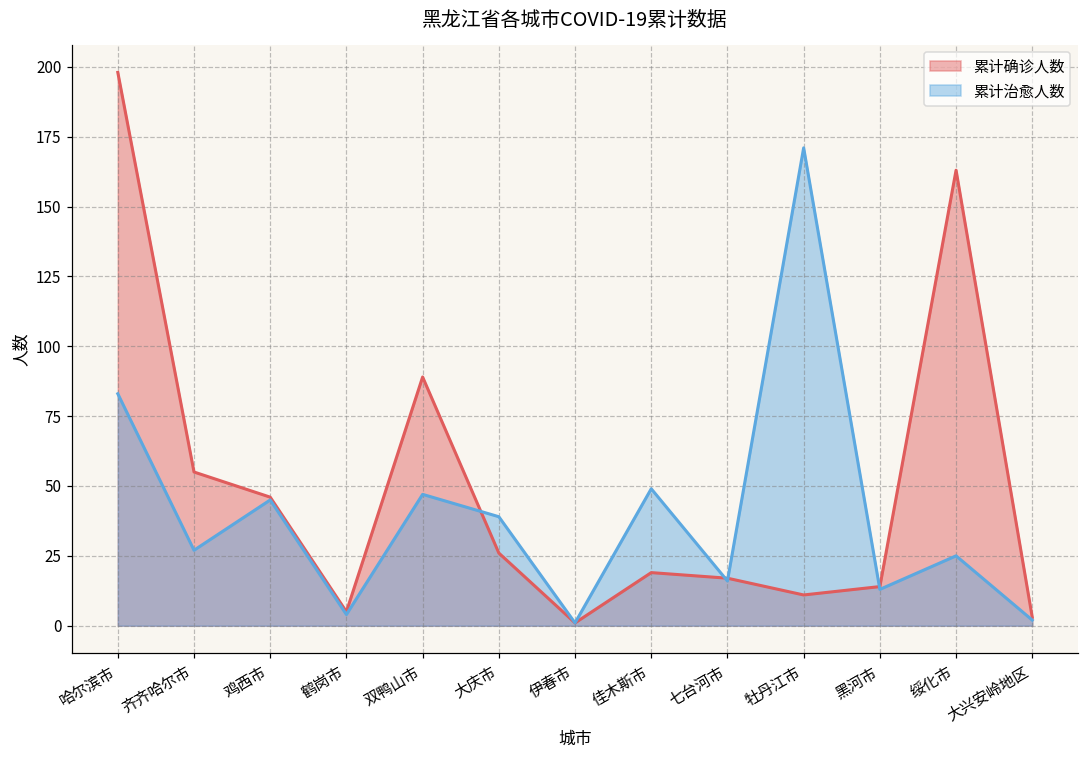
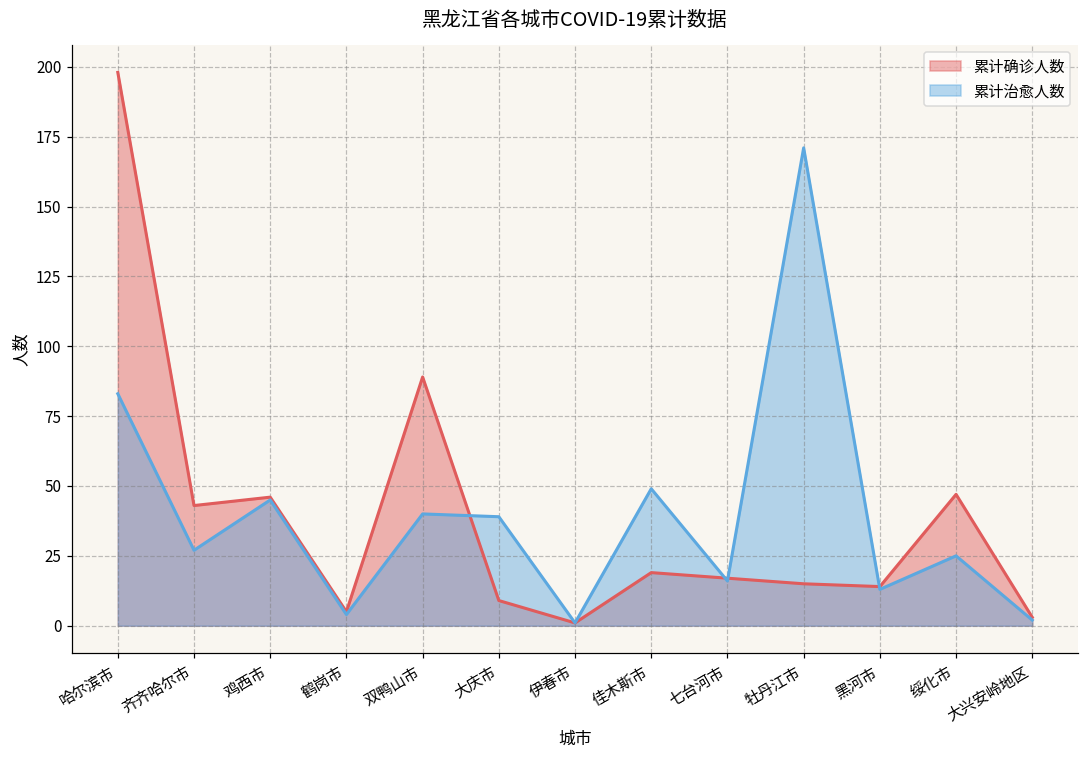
累计确诊人数, 齐齐哈尔市: 55 -> 43
累计治愈人数, 双鸭山市: 47 -> 40
累计确诊人数, 大庆市: 26 -> 9
累计确诊人数, 牡丹江市: 11 -> 15
累计确诊人数, 绥化市: 163 -> 47
